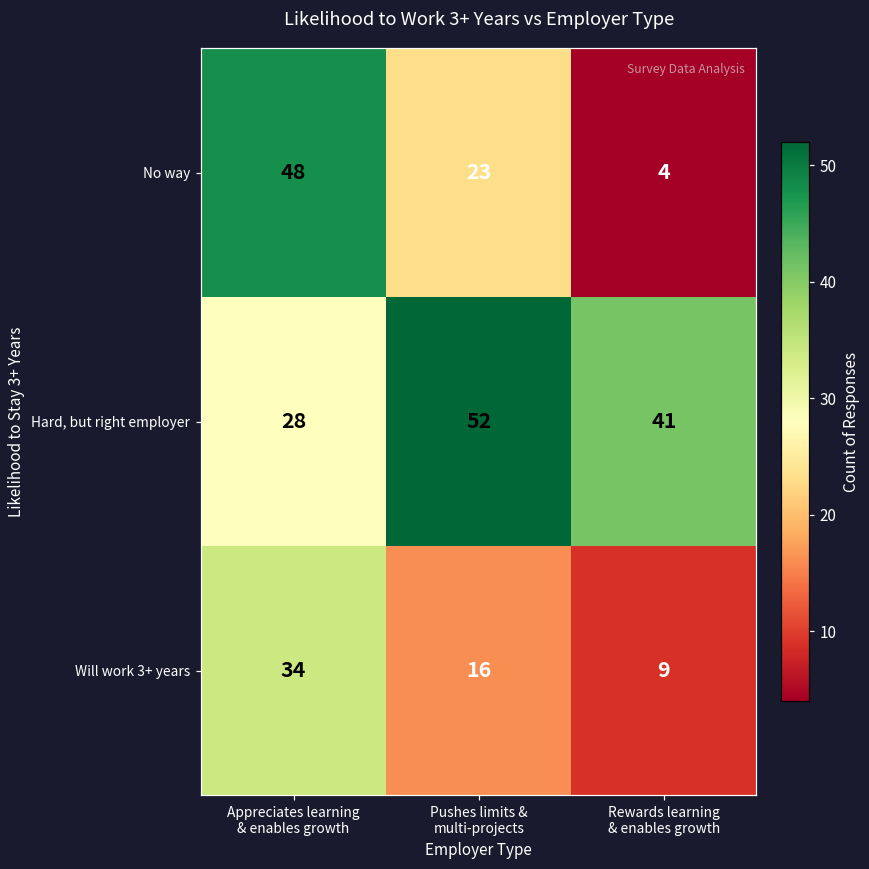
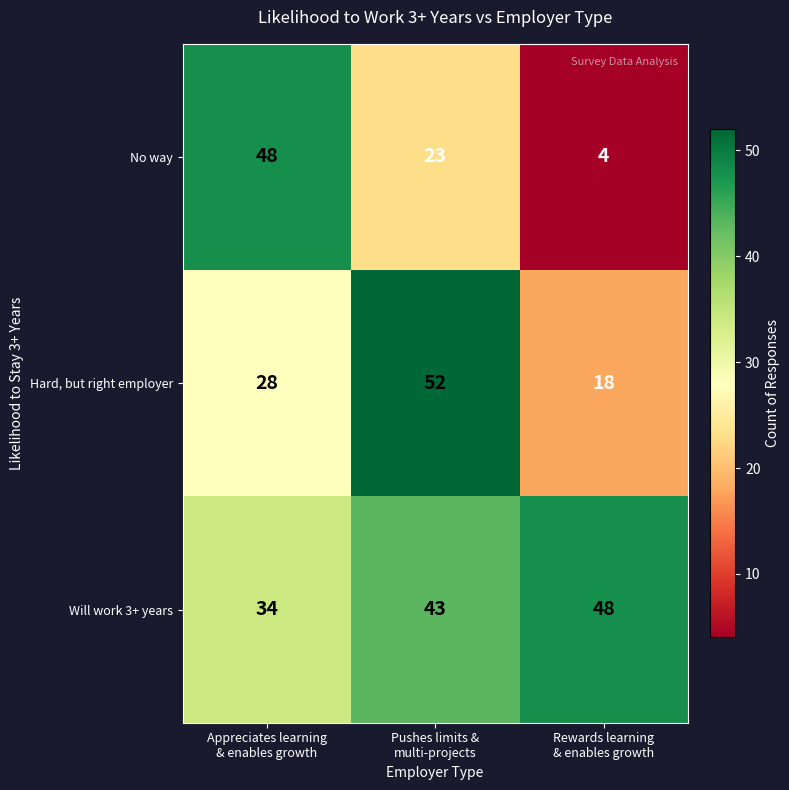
Hard, but right employer, Rewards learning & enables growth: 41 -> 18
Will work 3+ years, Pushes limits & multi-projects: 16 -> 43
Will work 3+ years, Rewards learning & enables growth: 9 -> 48
